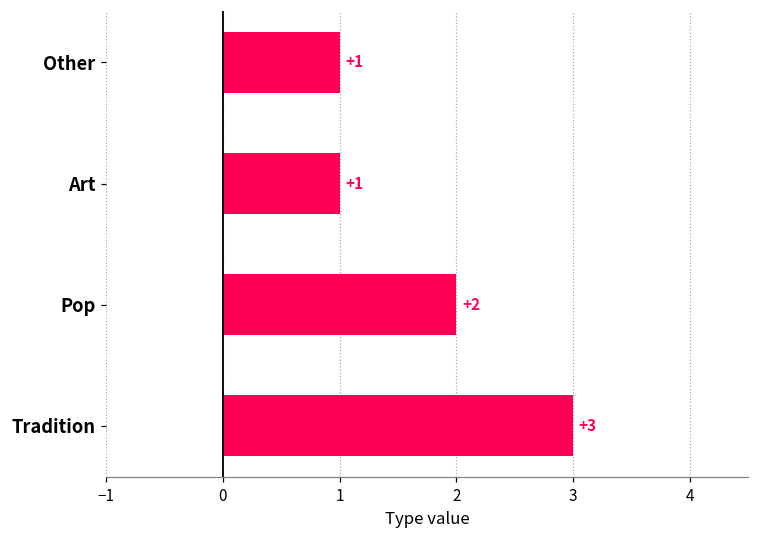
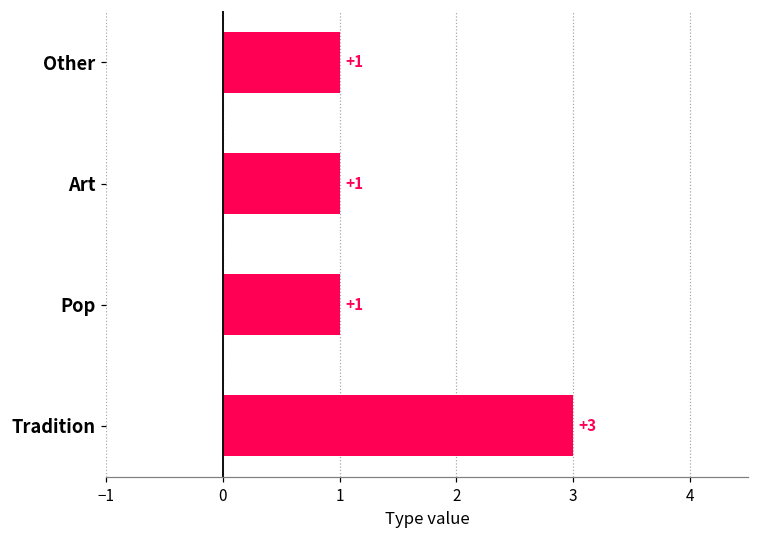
Pop: +2 -> +1
